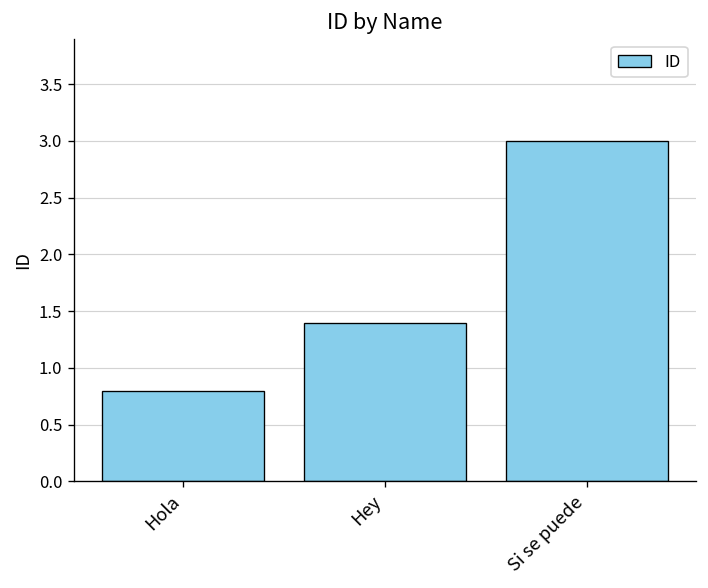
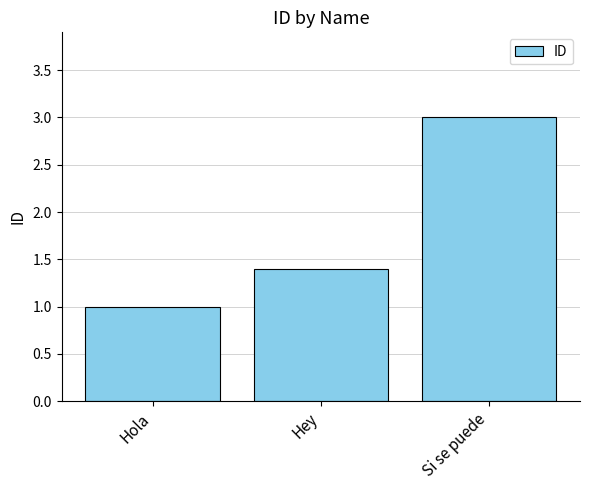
Hola: 0.8 -> 1.0
